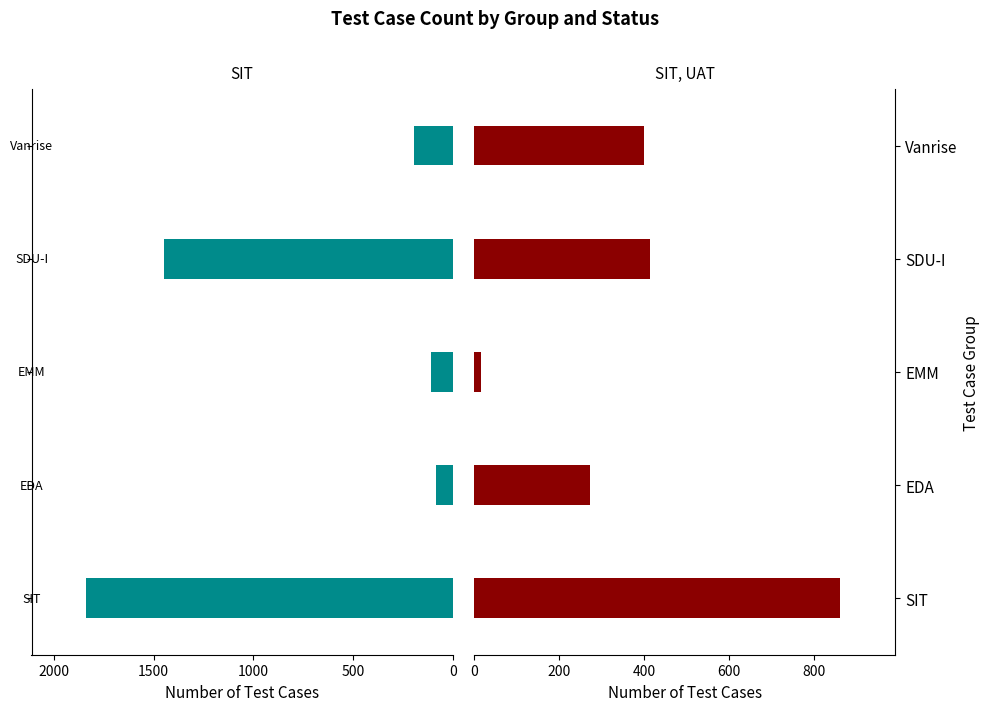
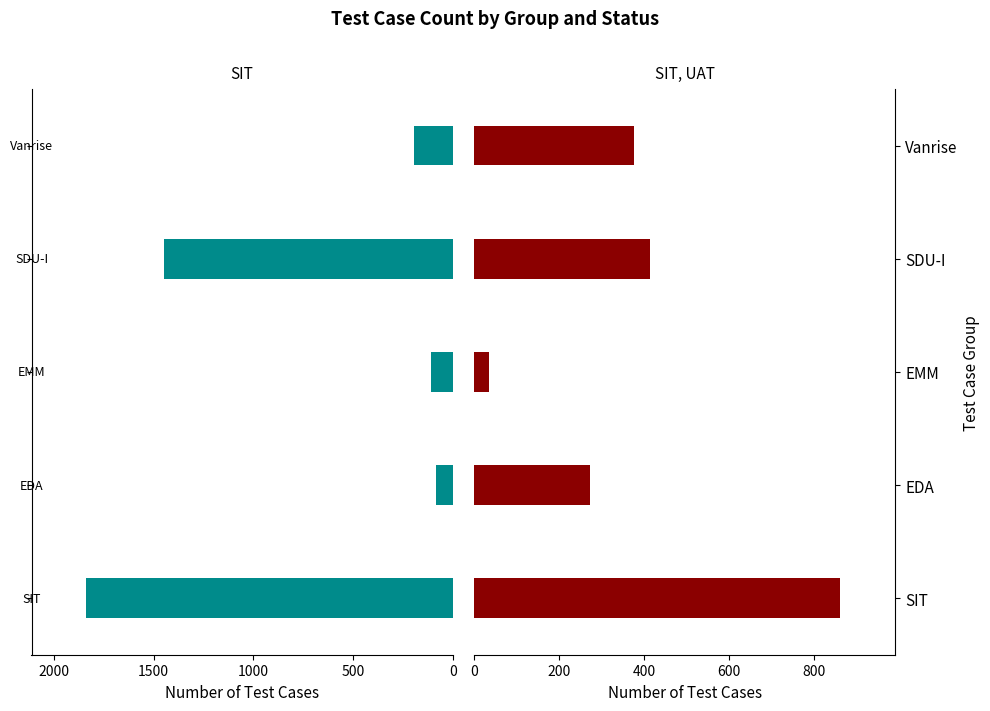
SIT, UAT, Vanrise: 400 -> 380
SIT, UAT, EMM: 20 -> 40
